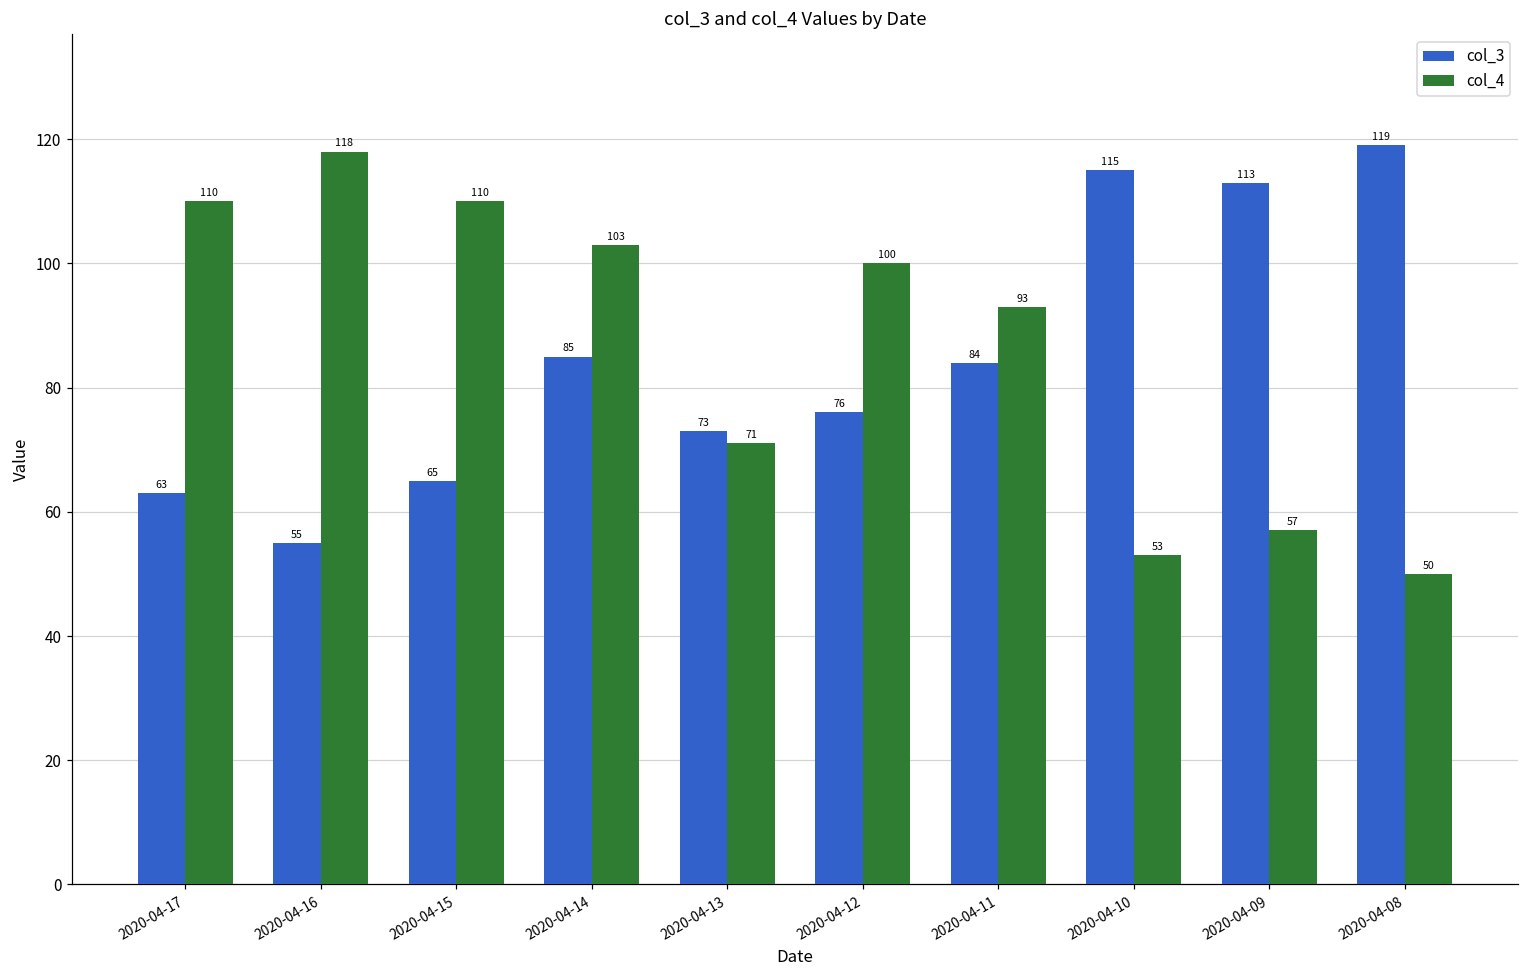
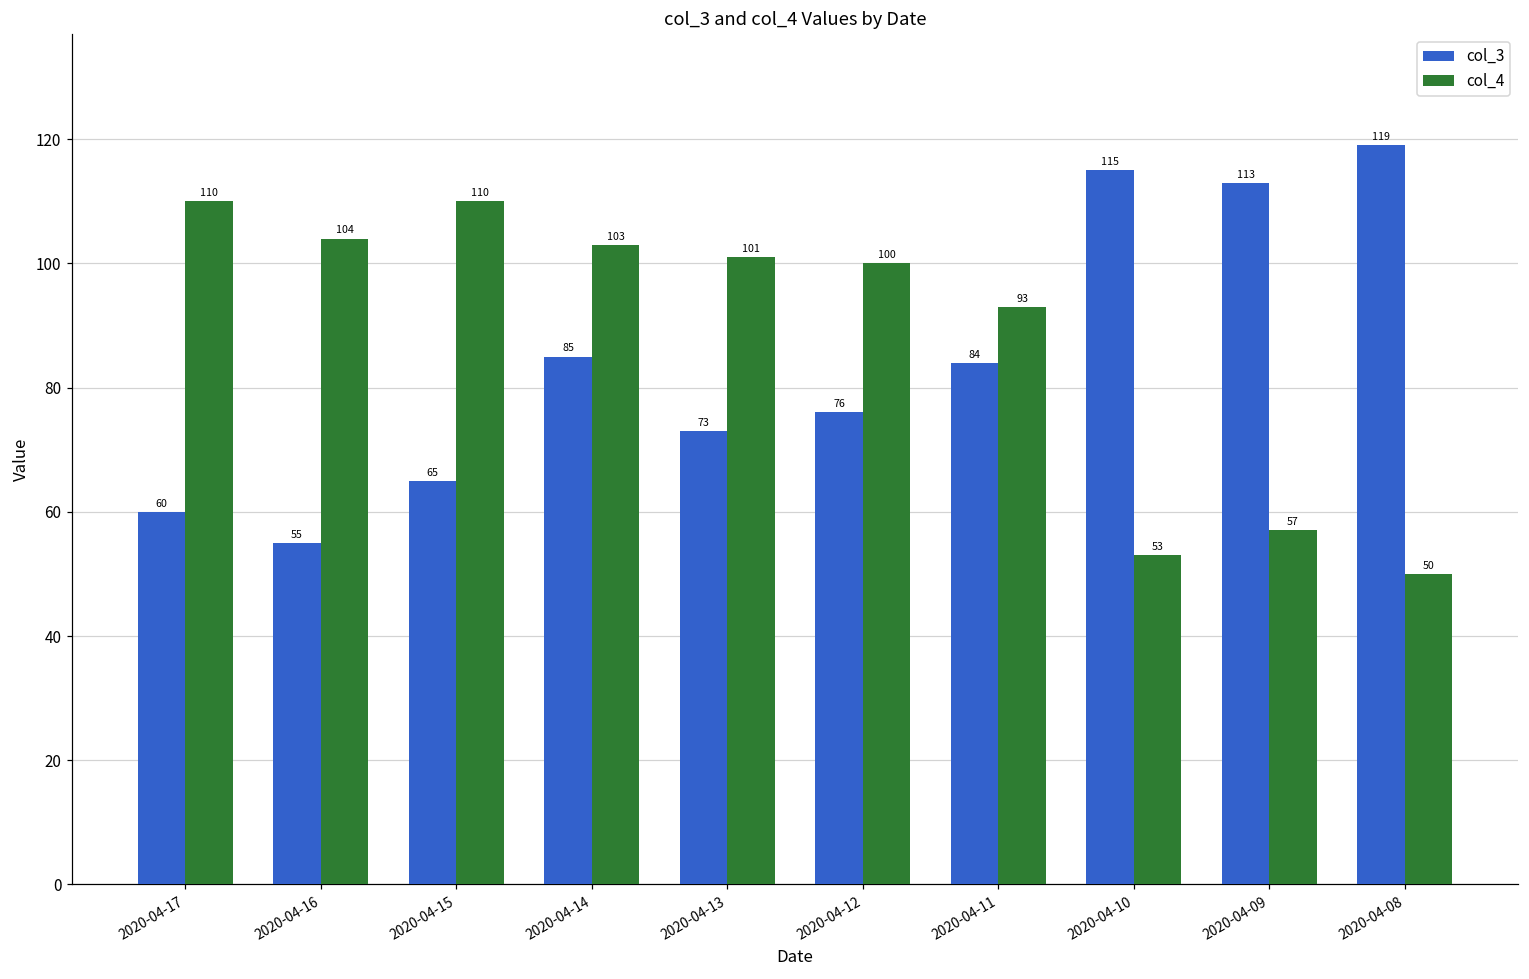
col_3, 2020-04-17: 63 -> 60
col_4, 2020-04-16: 118 -> 104
col_4, 2020-04-13: 71 -> 101
